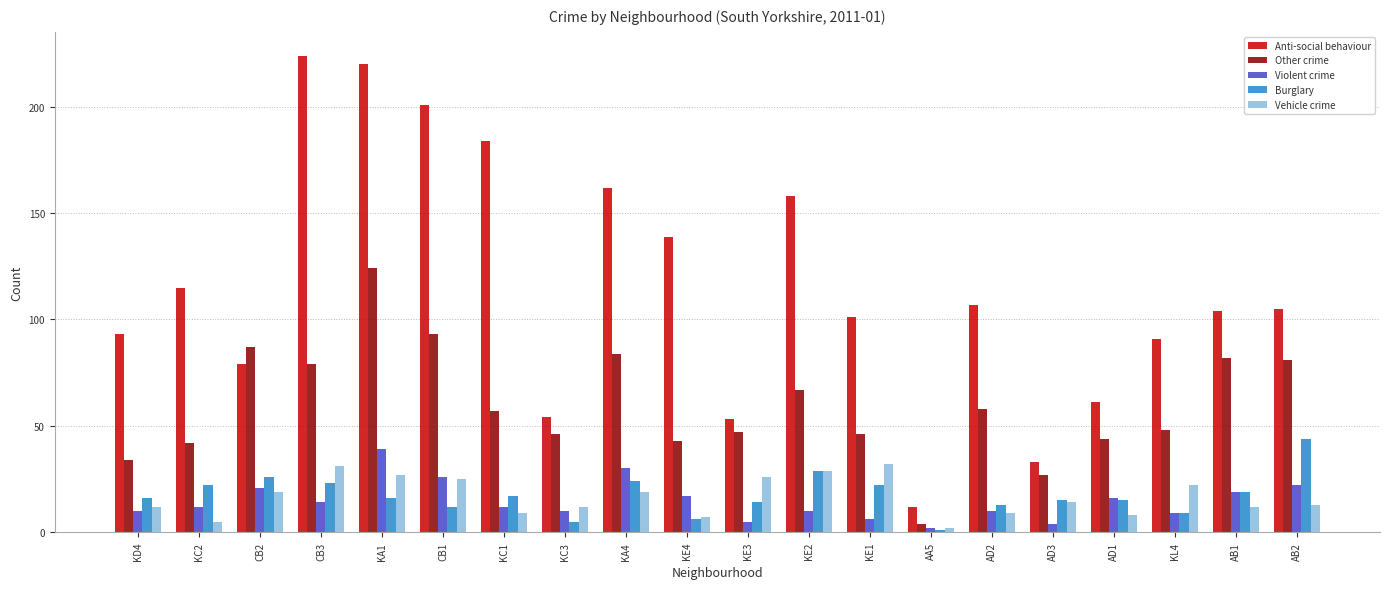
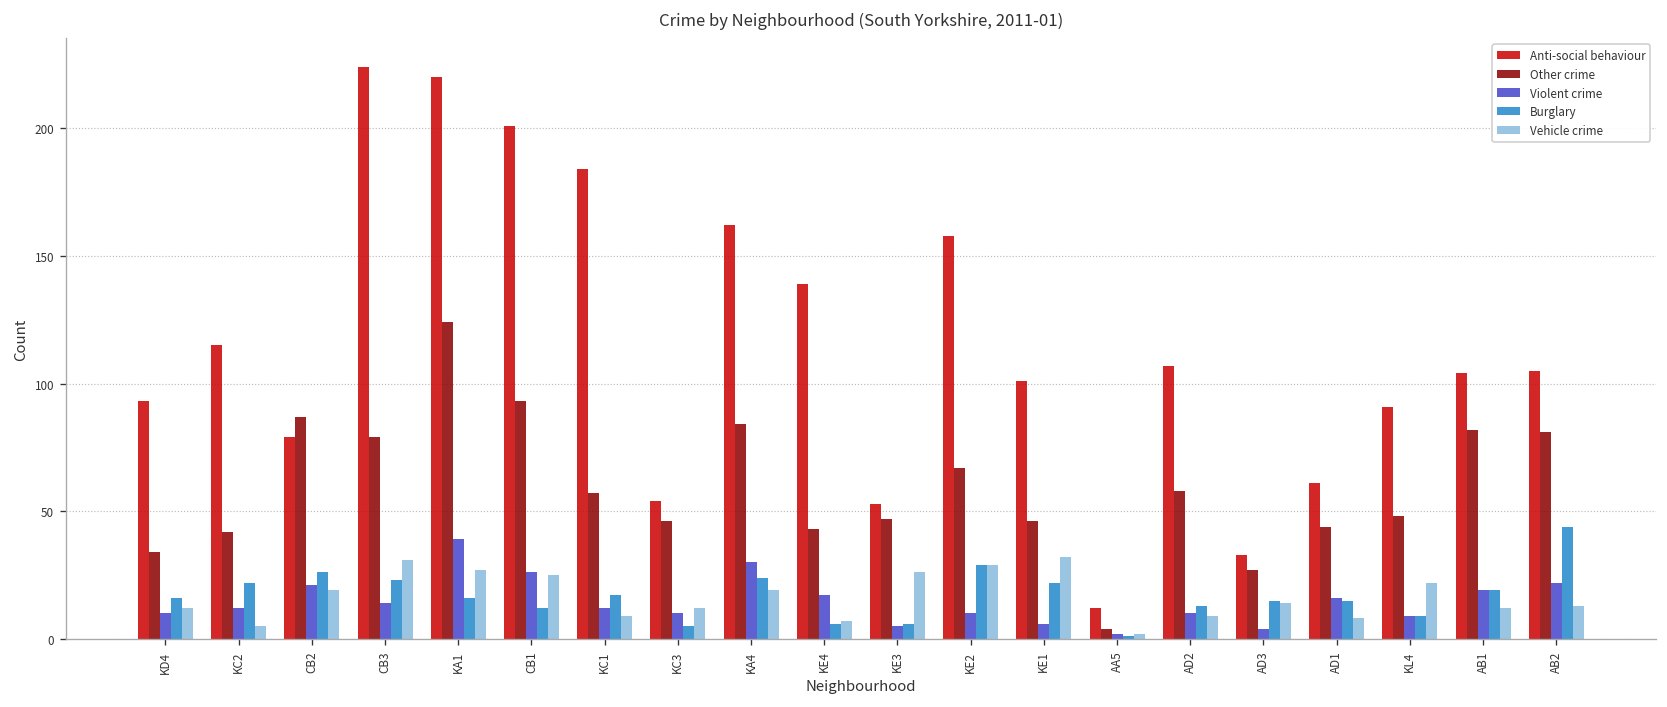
Burglary, KE3: 14 -> 6
